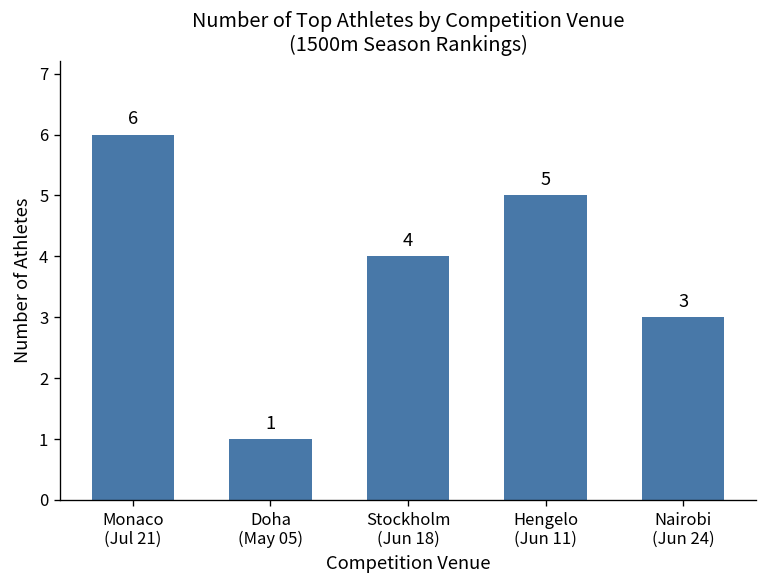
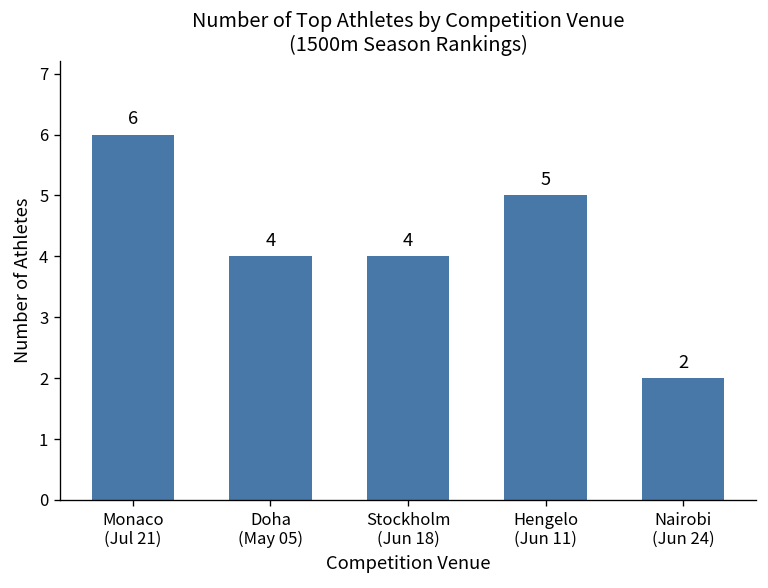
Doha (May 05): 1 -> 4
Nairobi (Jun 24): 3 -> 2
